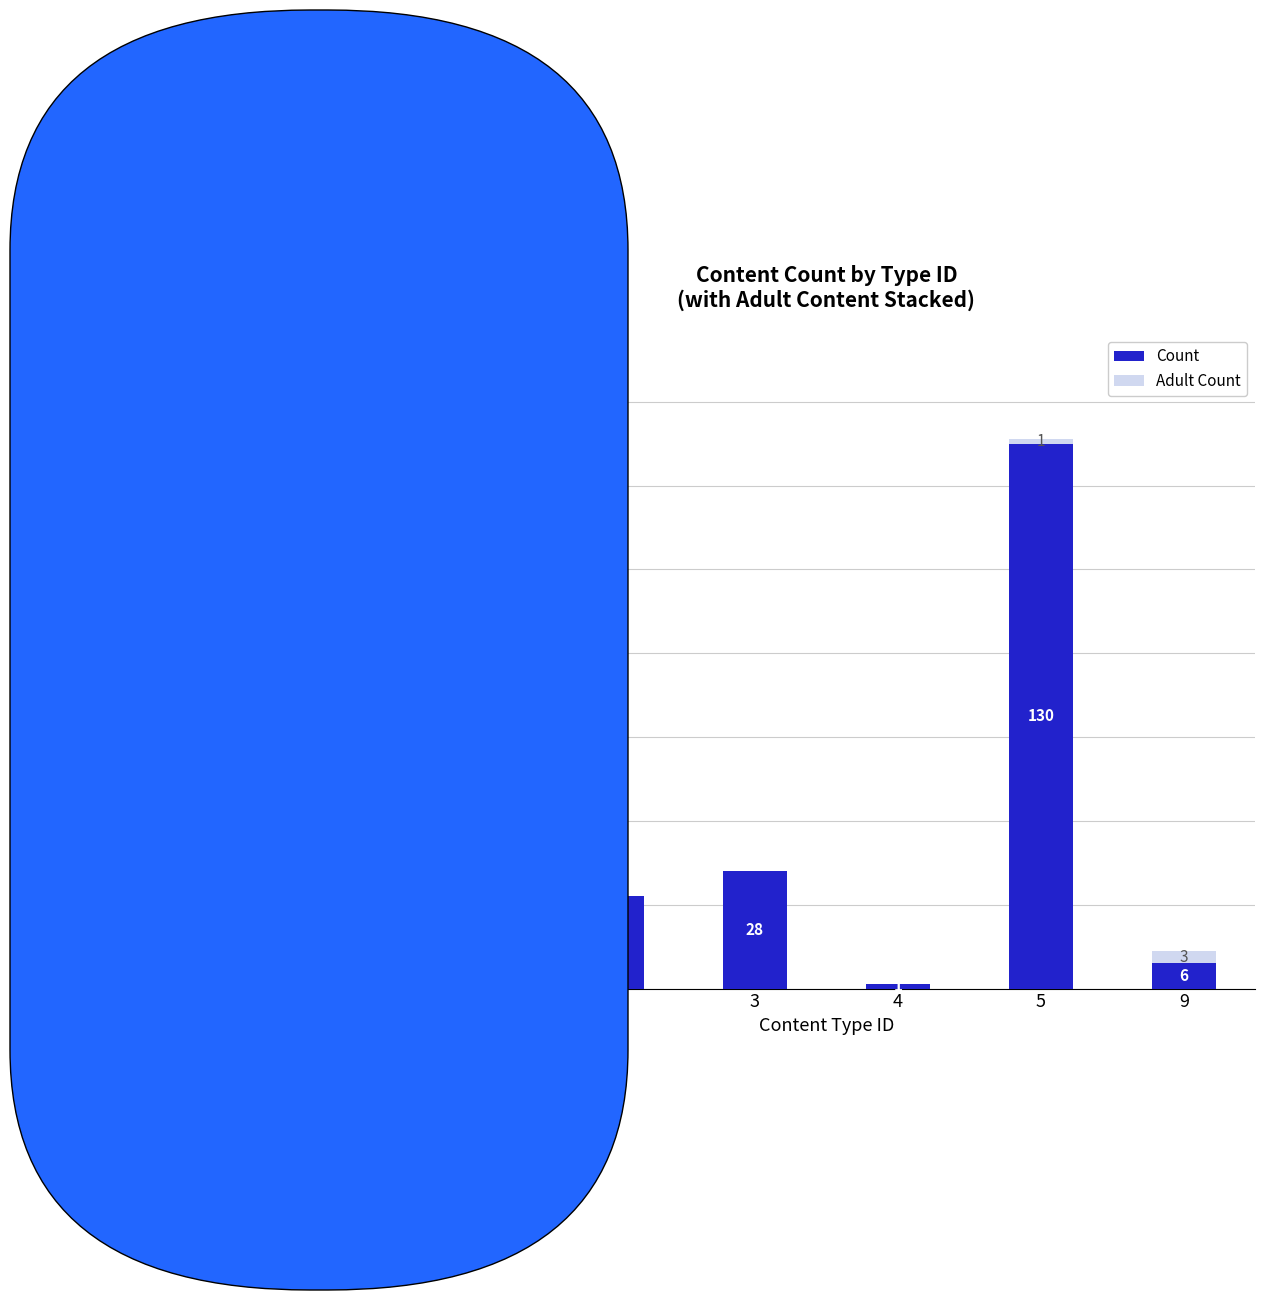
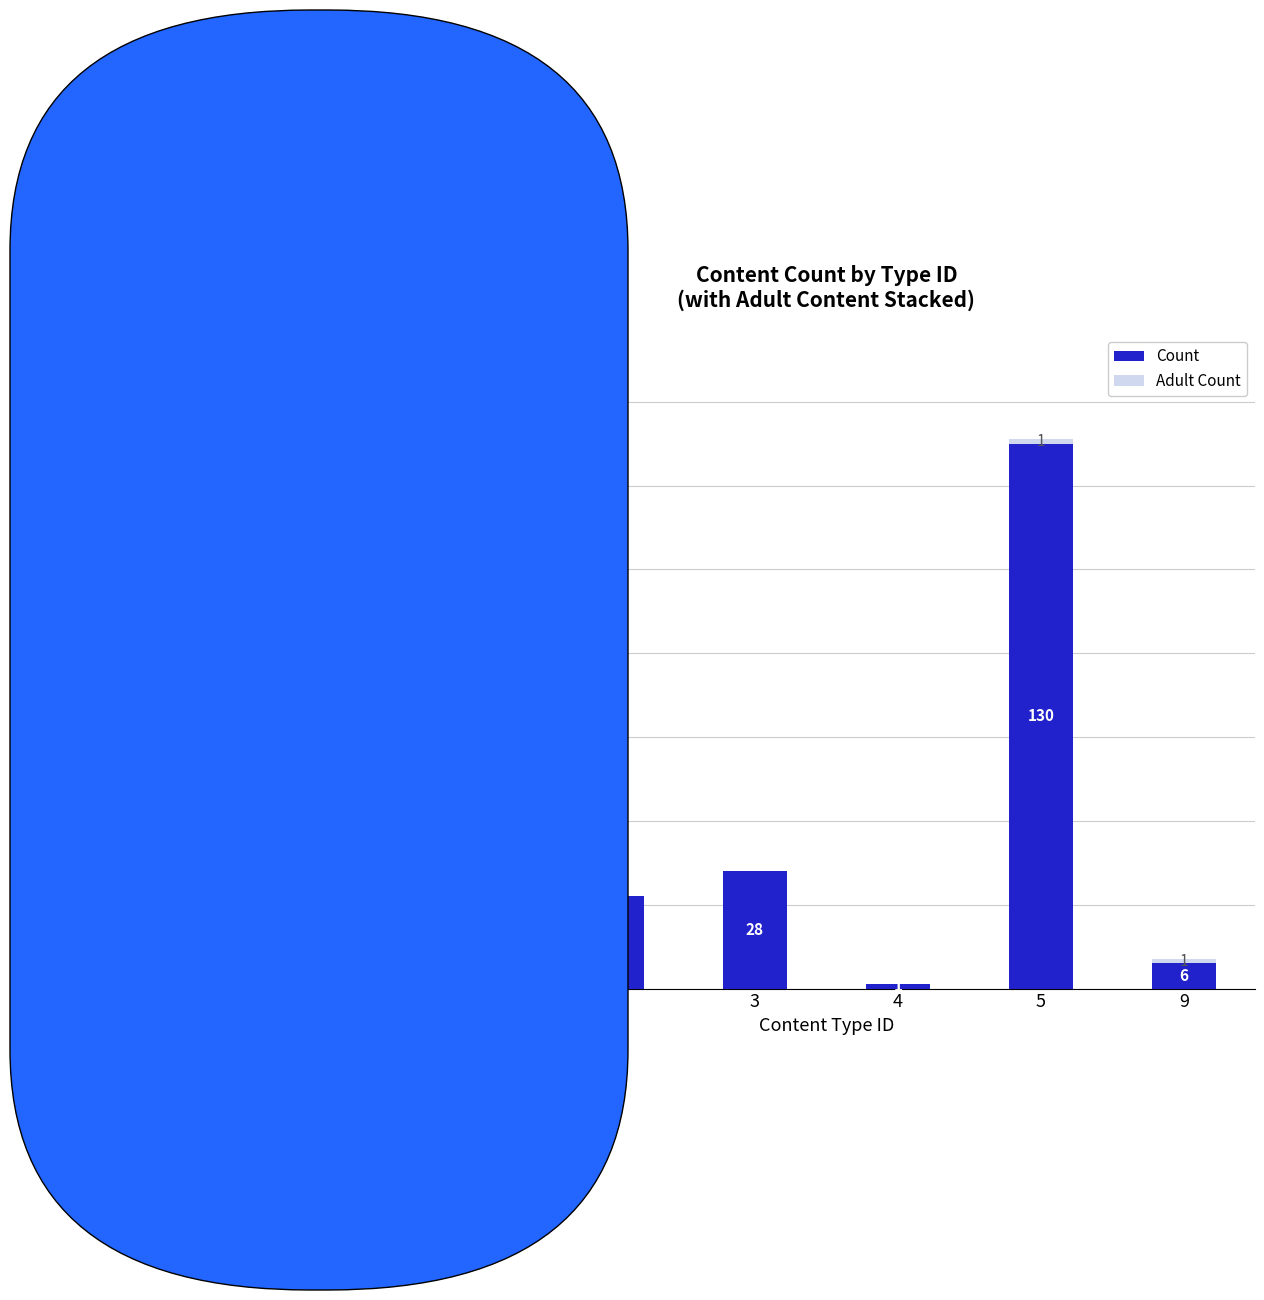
Adult Count, 9: 3 -> 1
